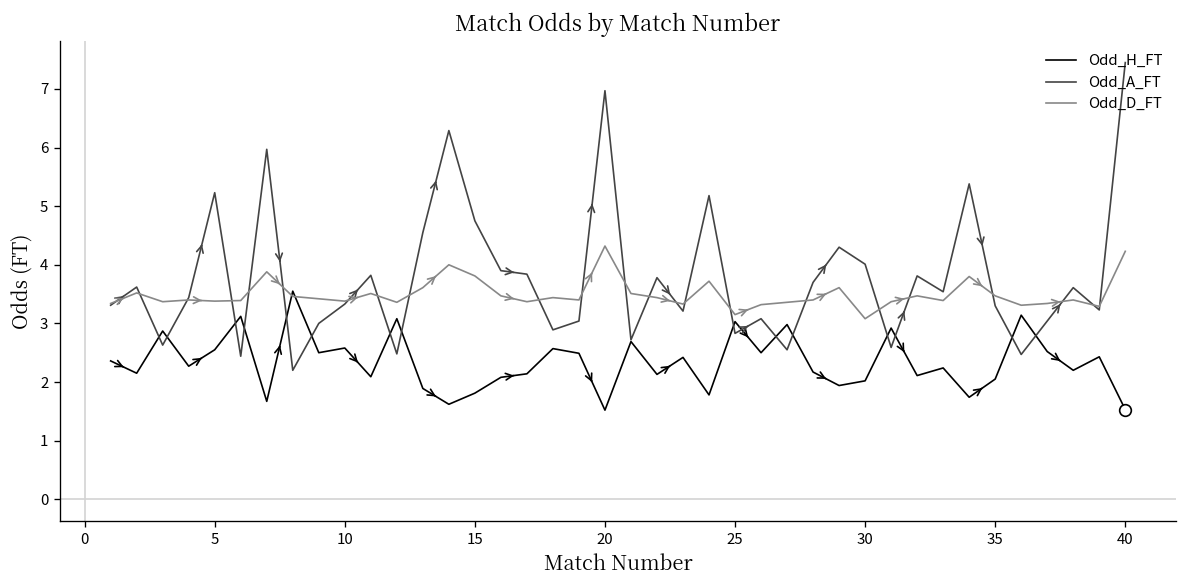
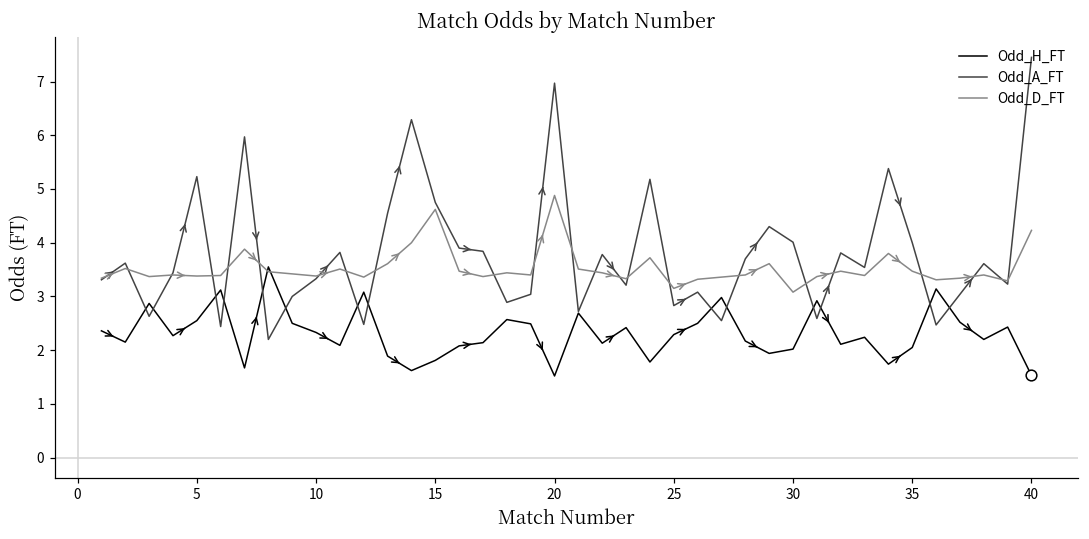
Odd_H_FT, 10: 2.6 -> 2.3
Odd_D_FT, 15: 3.8 -> 4.6
Odd_D_FT, 20: 4.3 -> 4.9
Odd_H_FT, 25: 3.0 -> 2.3
Odd_A_FT, 35: 3.3 -> 4.0
